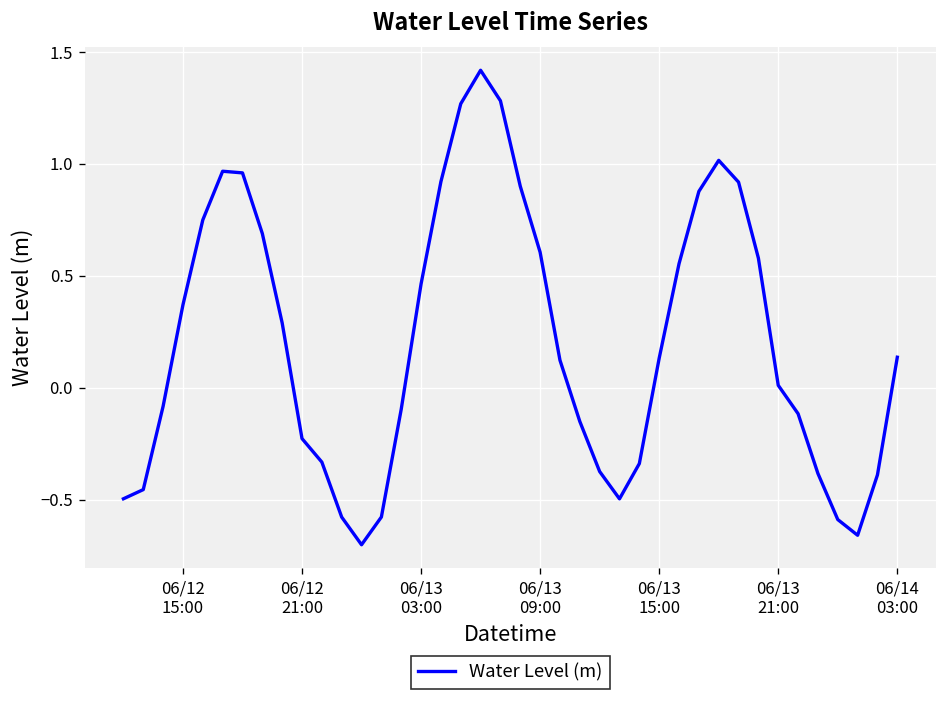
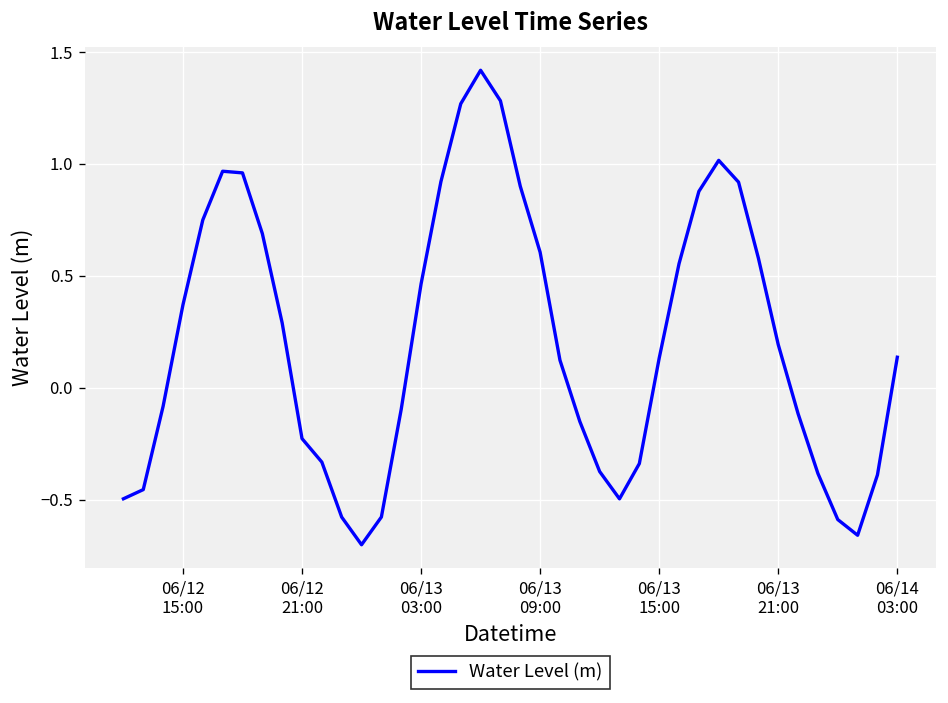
06/13 21:00: 0.01 -> 0.19
